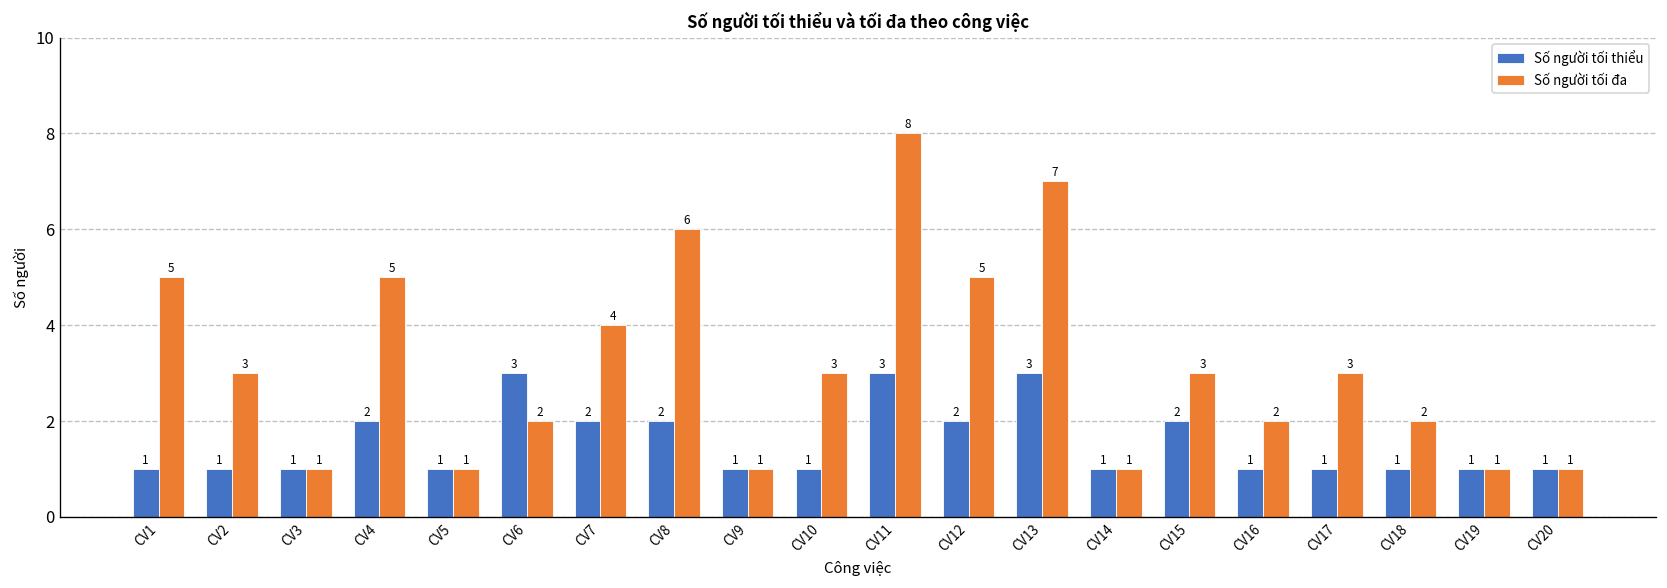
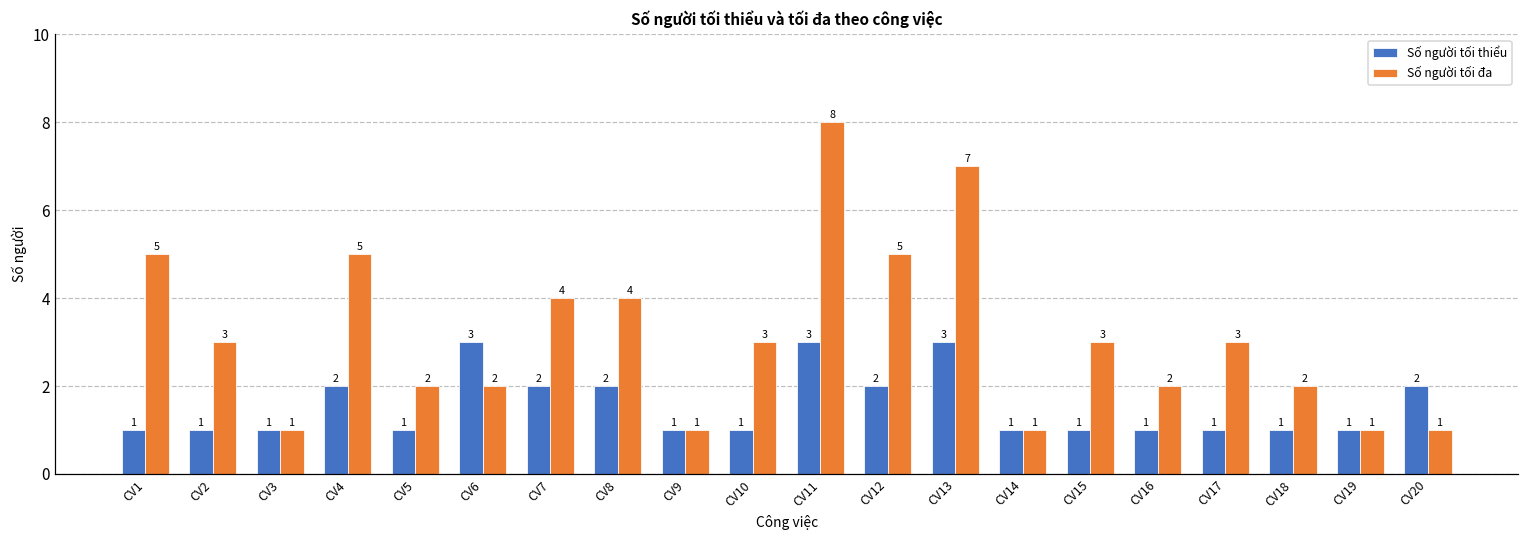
Số người tối đa, CV5: 1 -> 2
Số người tối đa, CV8: 6 -> 4
Số người tối thiểu, CV15: 2 -> 1
Số người tối thiểu, CV20: 1 -> 2
